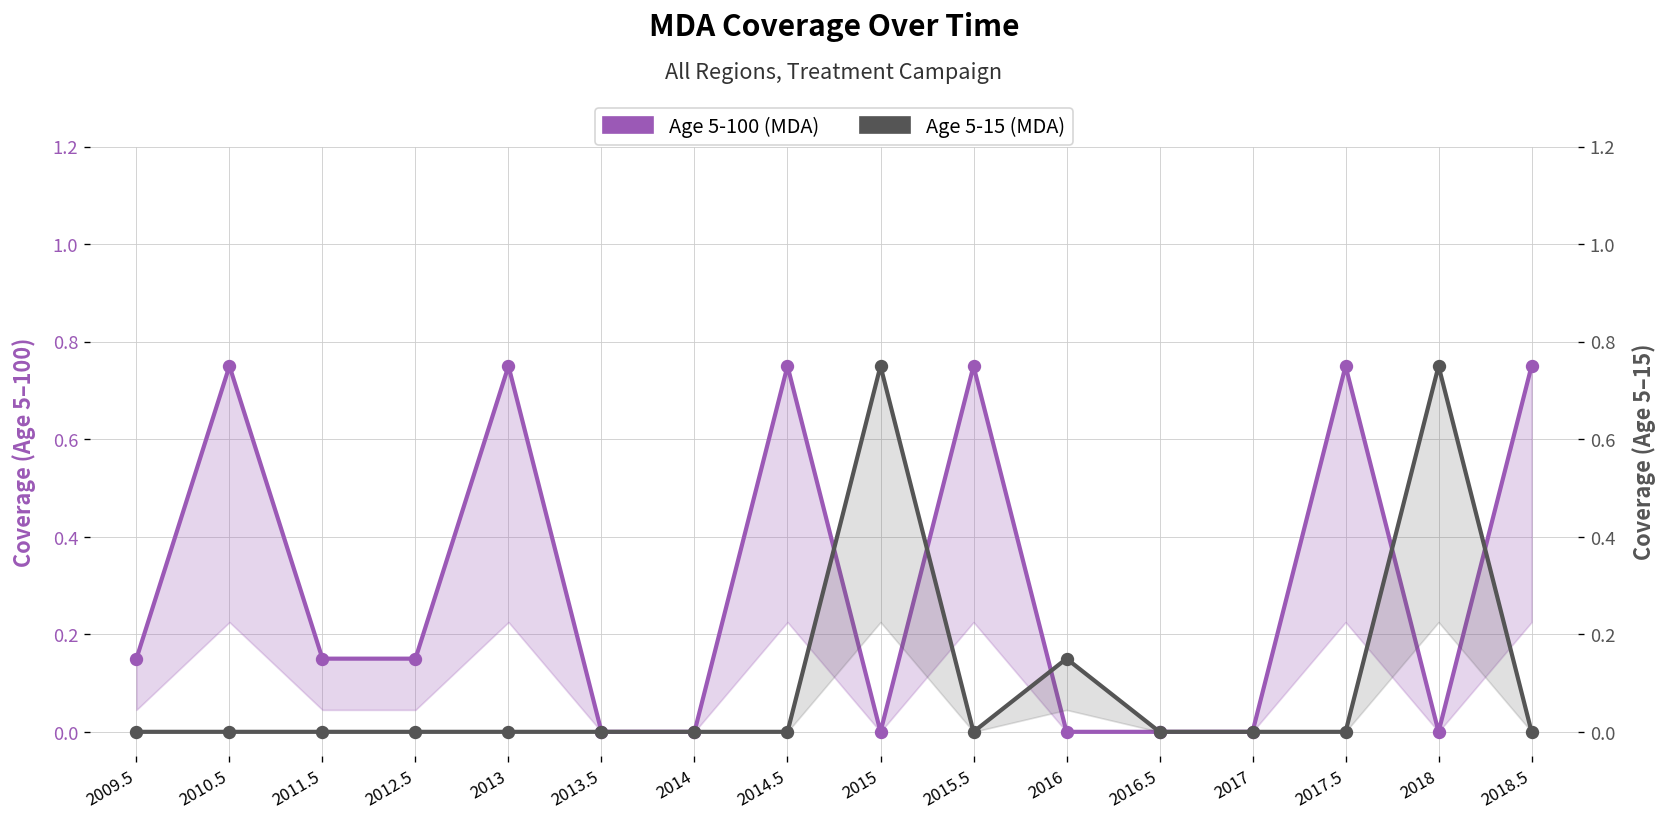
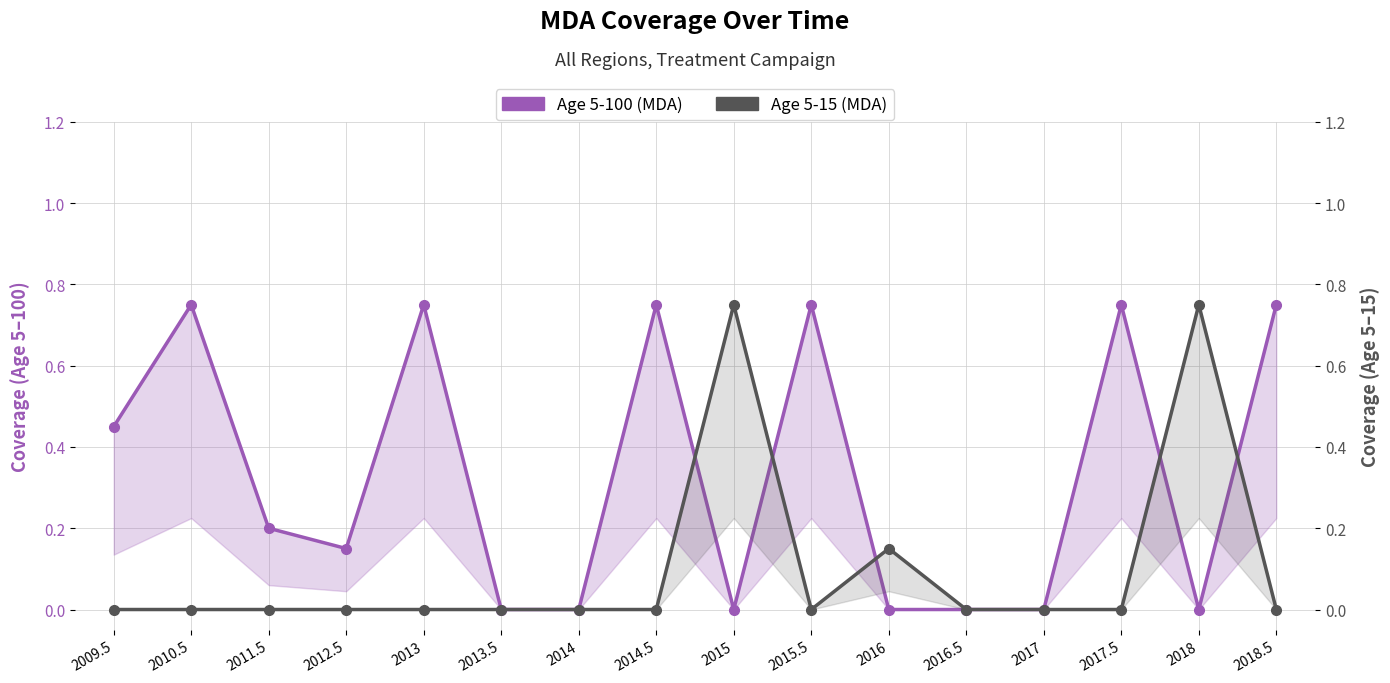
Age 5-100 (MDA), 2009.5: 0.15 -> 0.45
Age 5-100 (MDA), 2011.5: 0.15 -> 0.20
